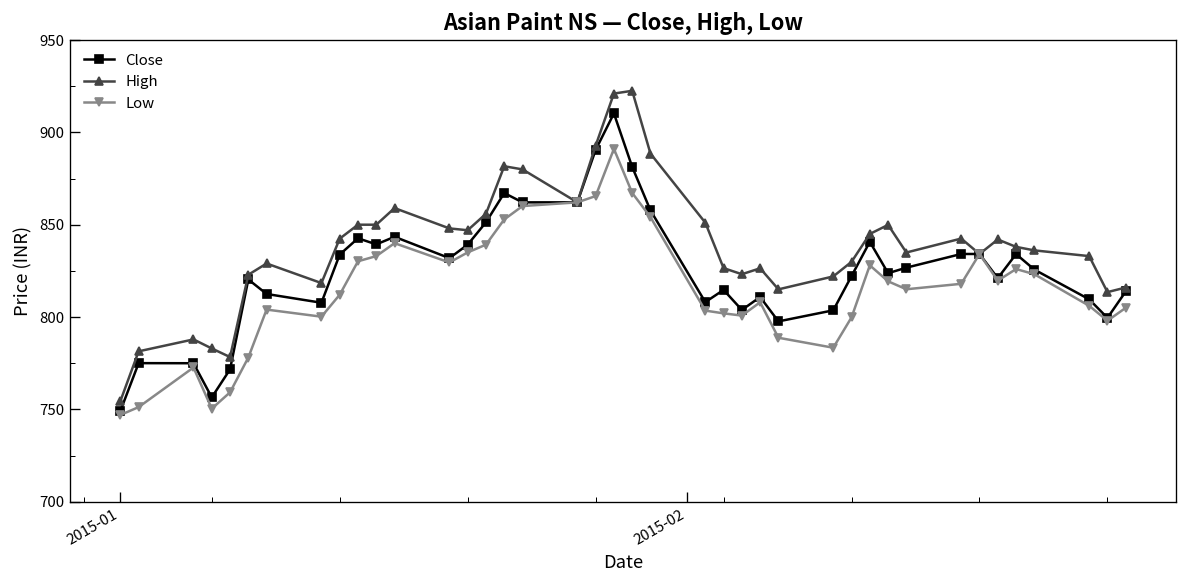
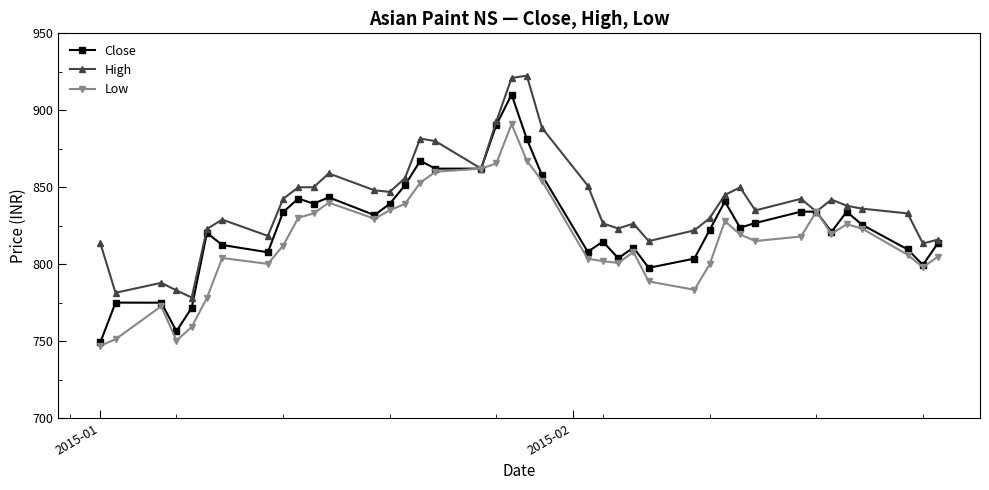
High, 2015-01: 755 -> 814
